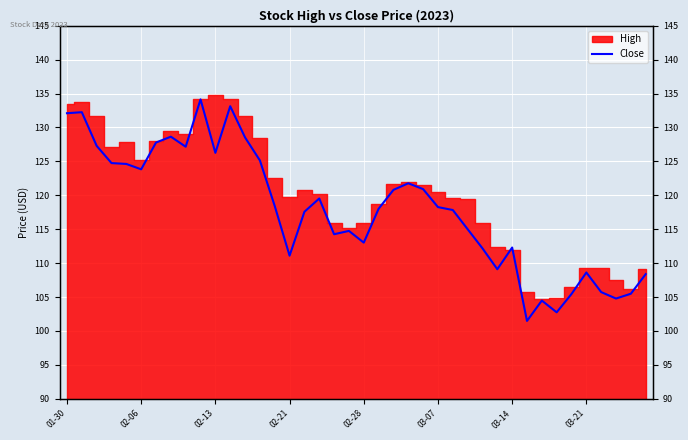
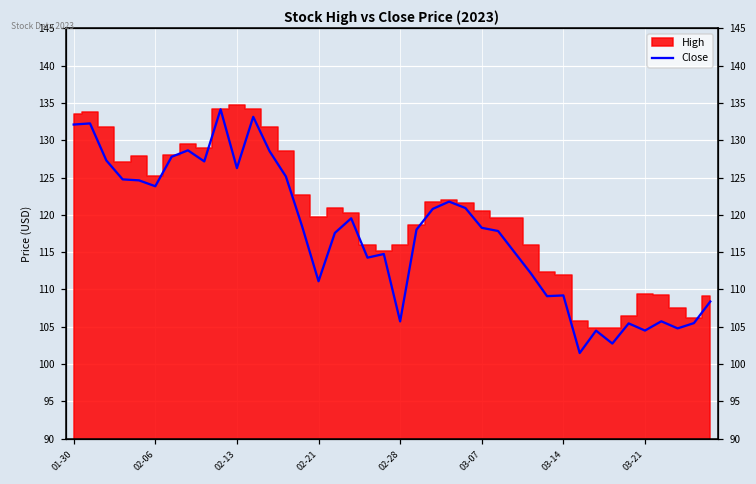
Close, 02-28: 113 -> 106
Close, 03-14: 112 -> 109
Close, 03-21: 109 -> 104
